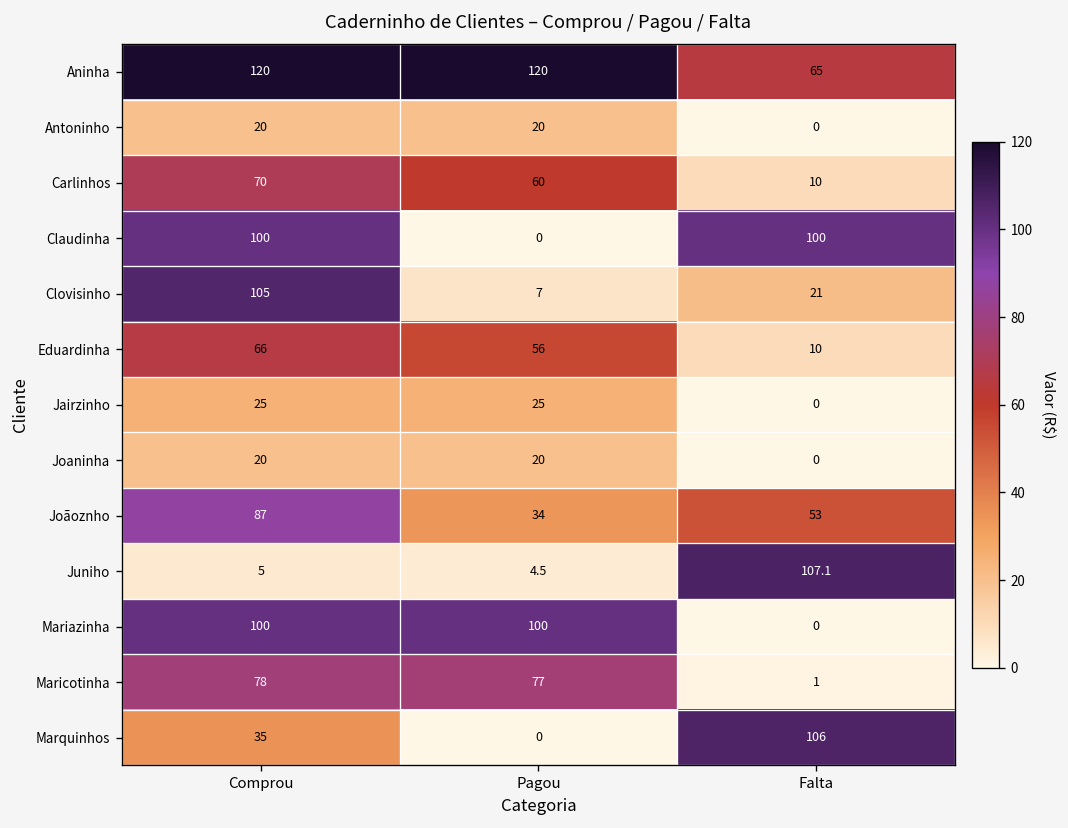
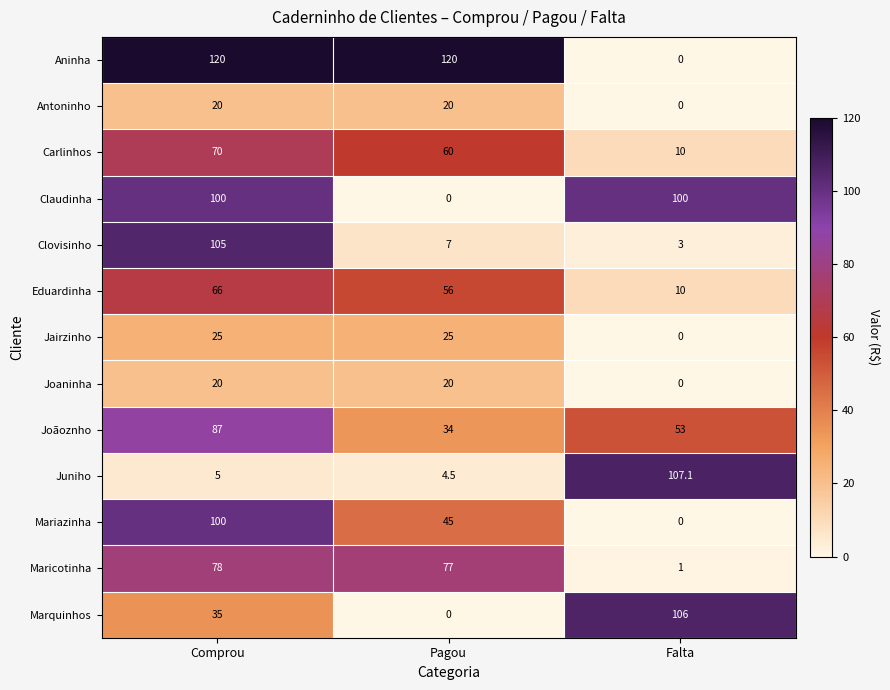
Aninha, Falta: 65 -> 0
Clovisinho, Falta: 21 -> 3
Mariazinha, Pagou: 100 -> 45
